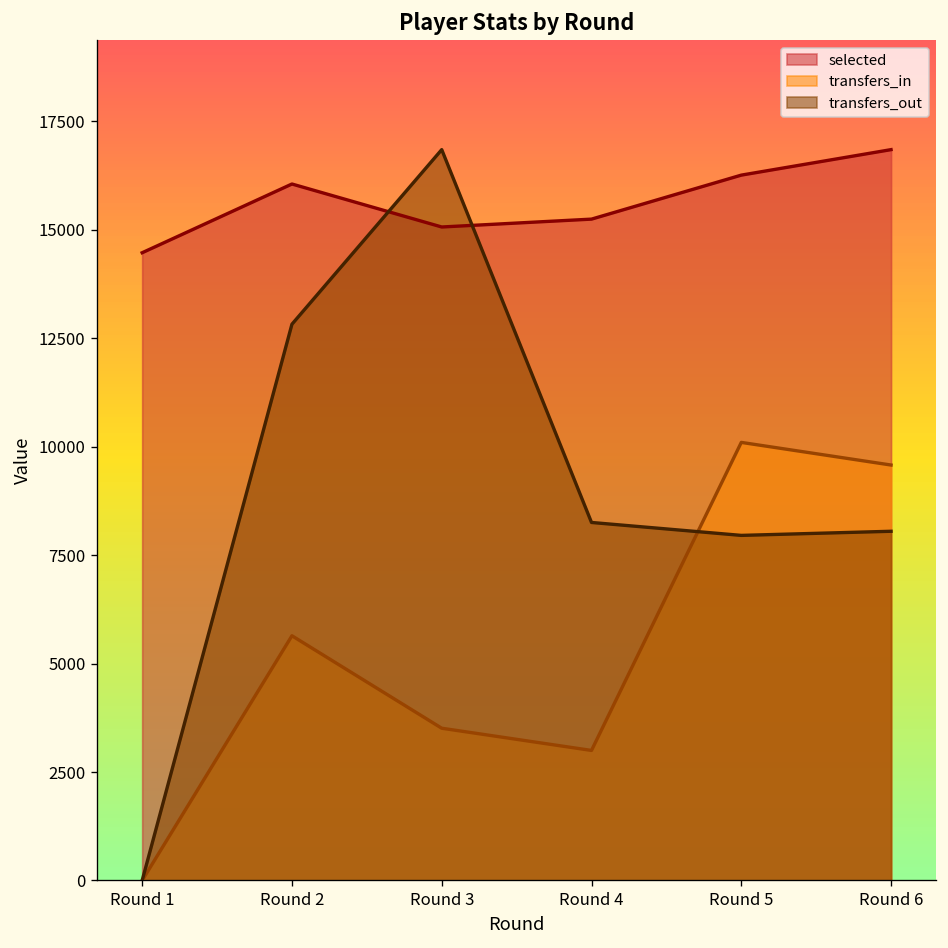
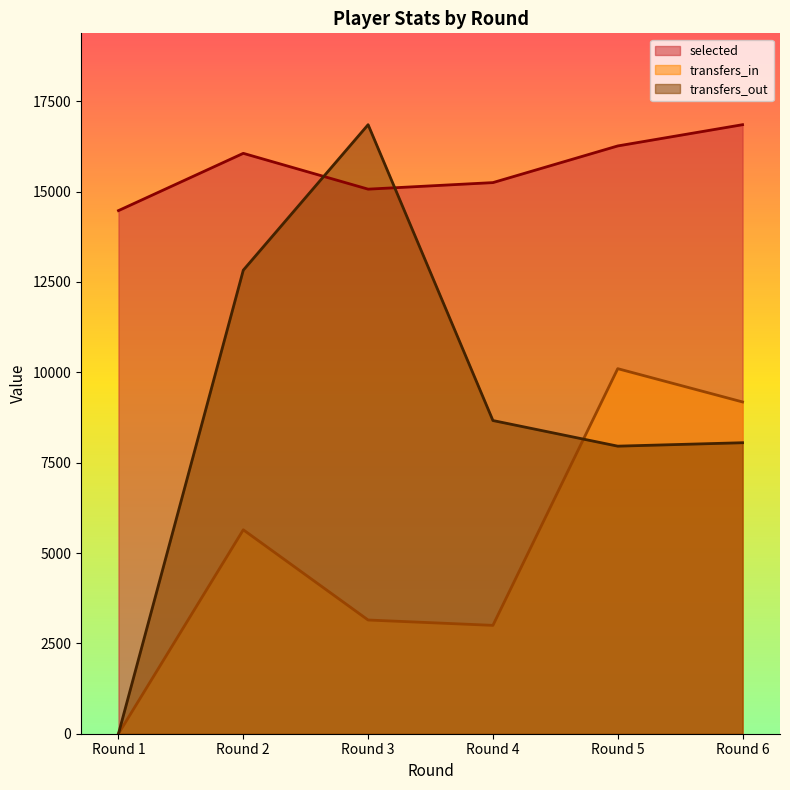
transfers_in, Round 3: 3500 -> 3100
transfers_out, Round 4: 8300 -> 8700
transfers_in, Round 6: 9600 -> 9200
